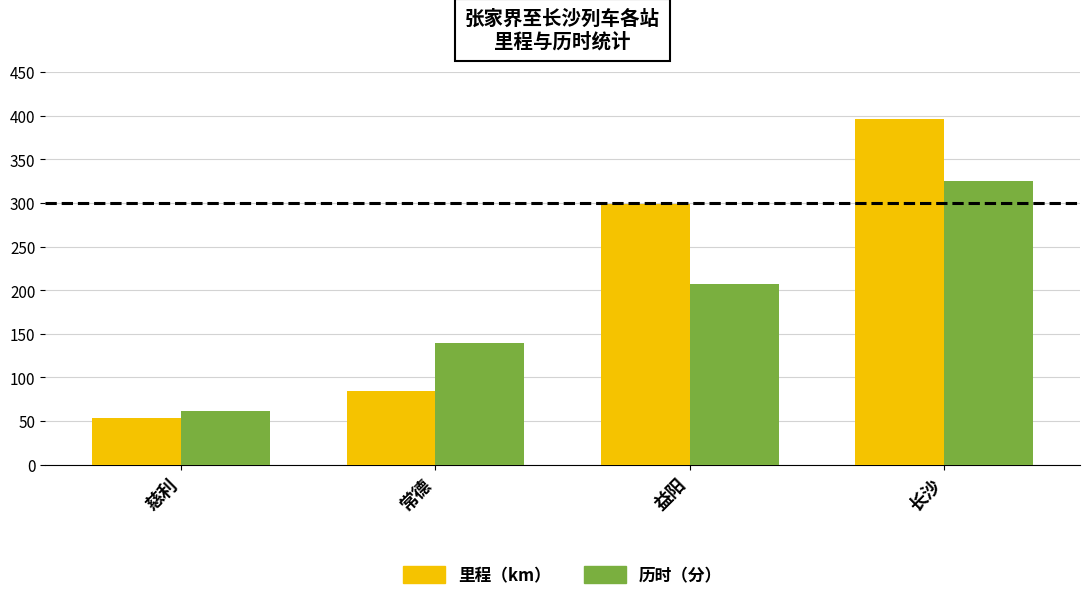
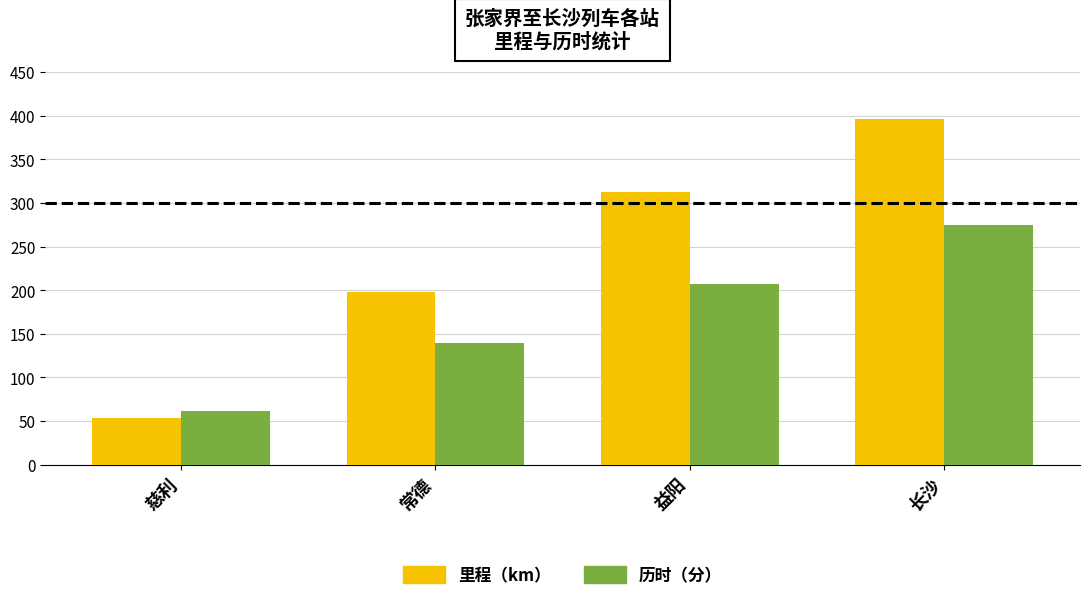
里程（km）, 常德: 80 -> 200
里程（km）, 益阳: 300 -> 310
历时（分）, 长沙: 330 -> 280
